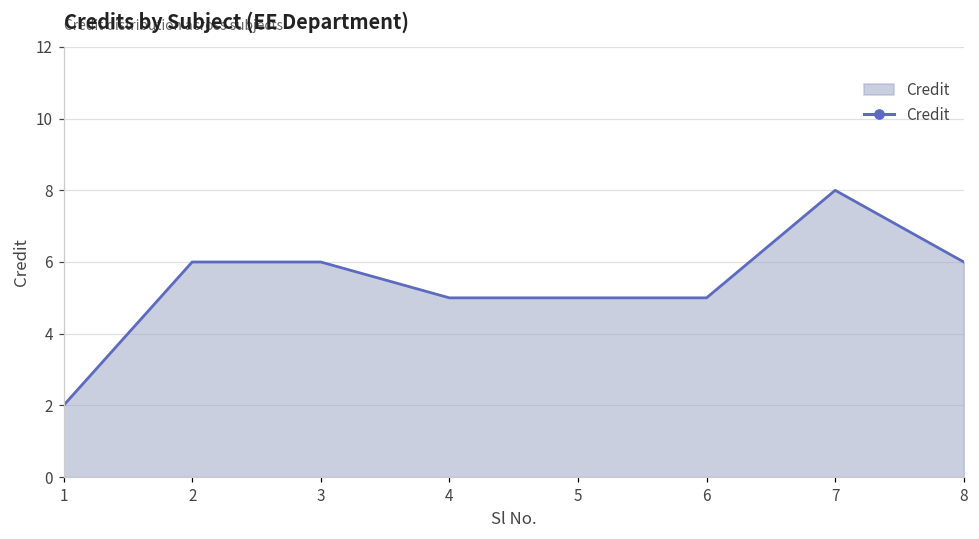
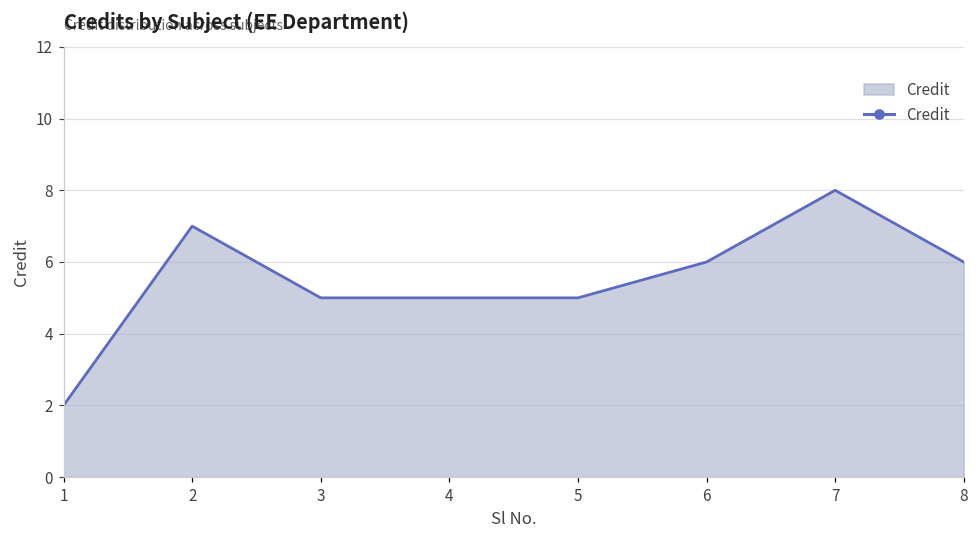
2: 6 -> 7
3: 6 -> 5
6: 5 -> 6
